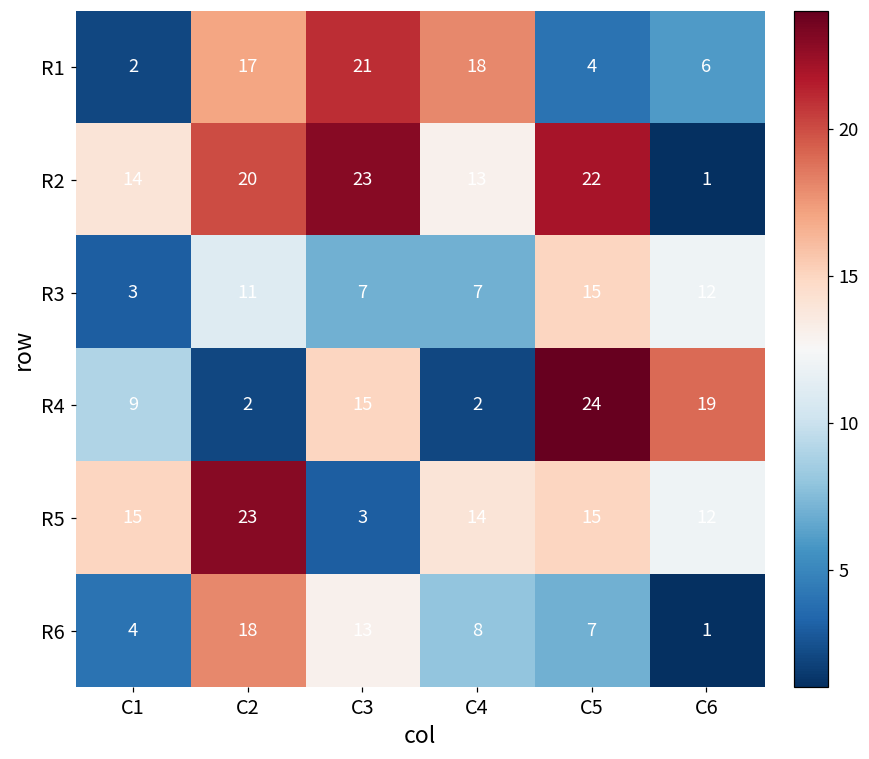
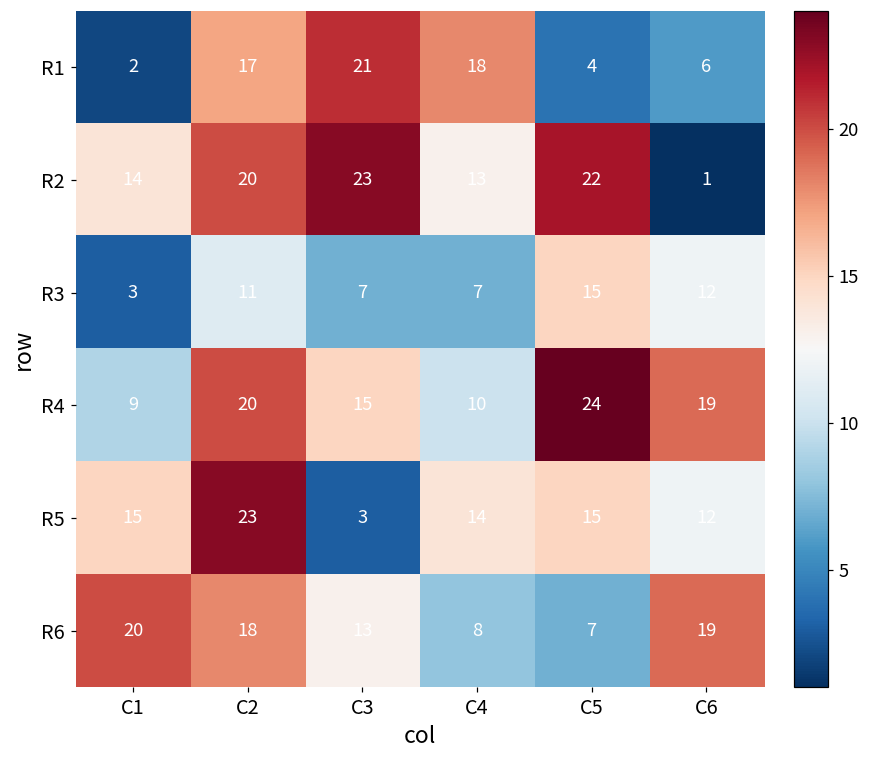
R4, C2: 2 -> 20
R4, C4: 2 -> 10
R6, C1: 4 -> 20
R6, C6: 1 -> 19
